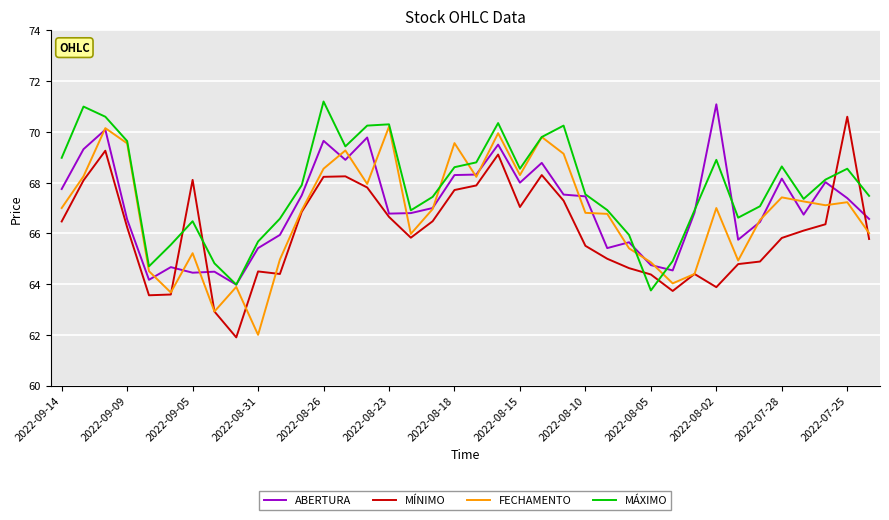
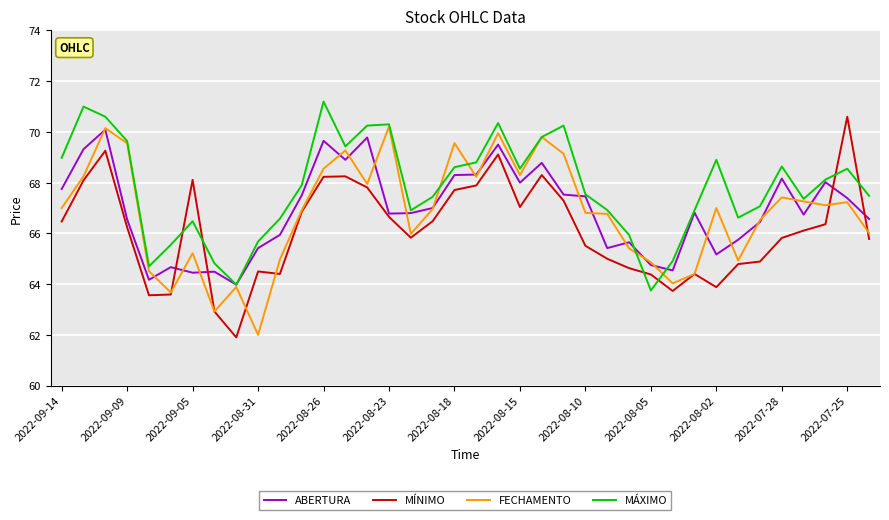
ABERTURA, 2022-08-02: 71.1 -> 65.2
